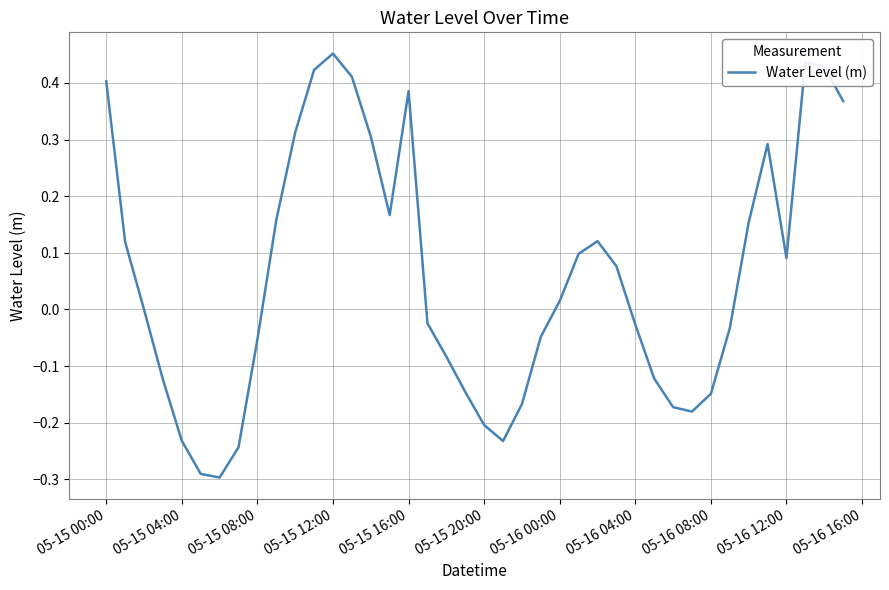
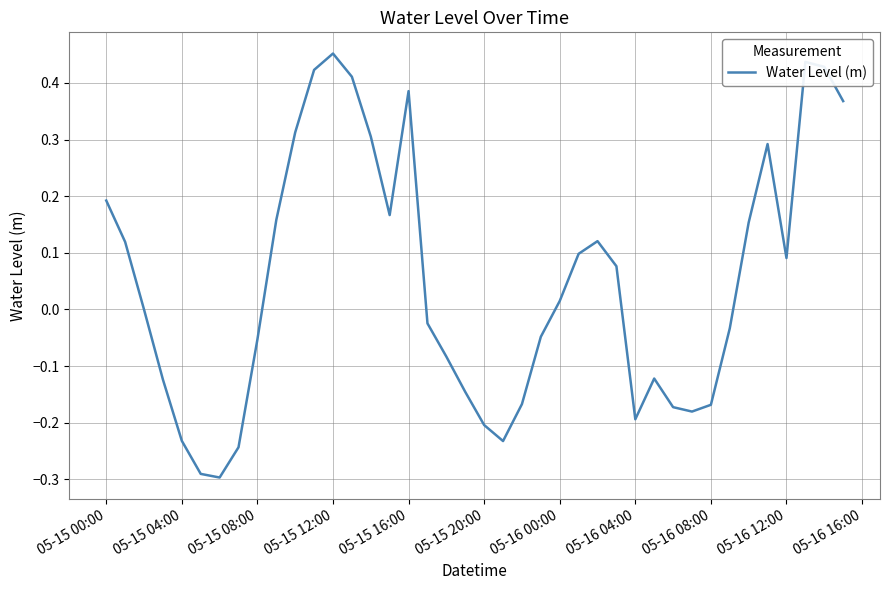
05-15 00:00: 0.40 -> 0.19
05-16 04:00: -0.03 -> -0.19
05-16 08:00: -0.15 -> -0.17
